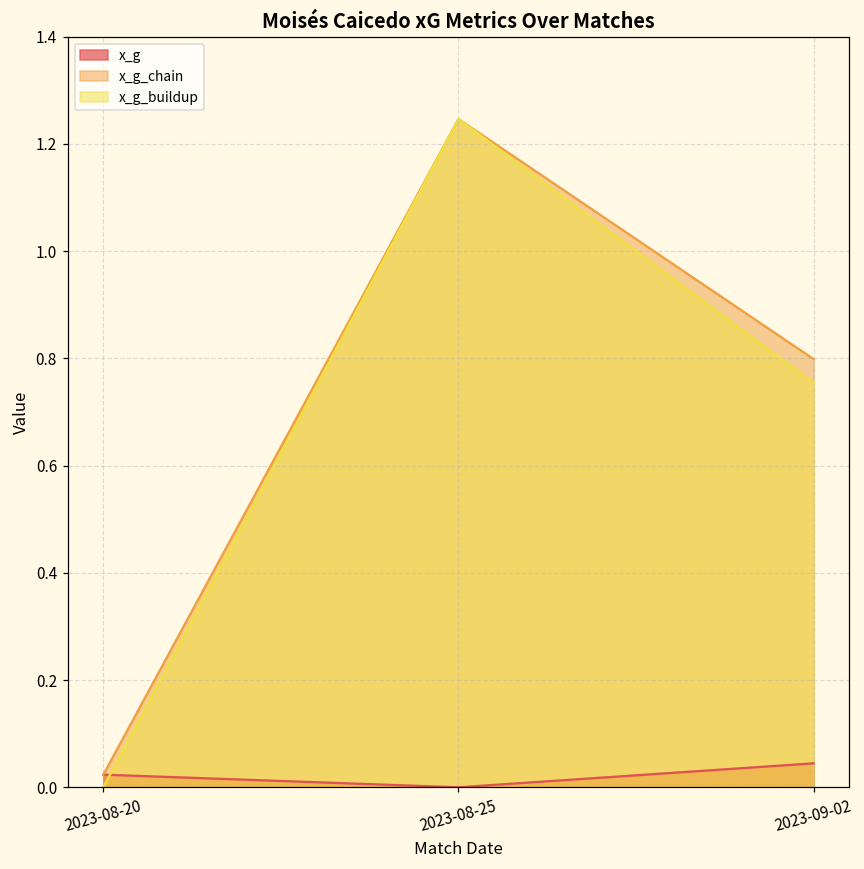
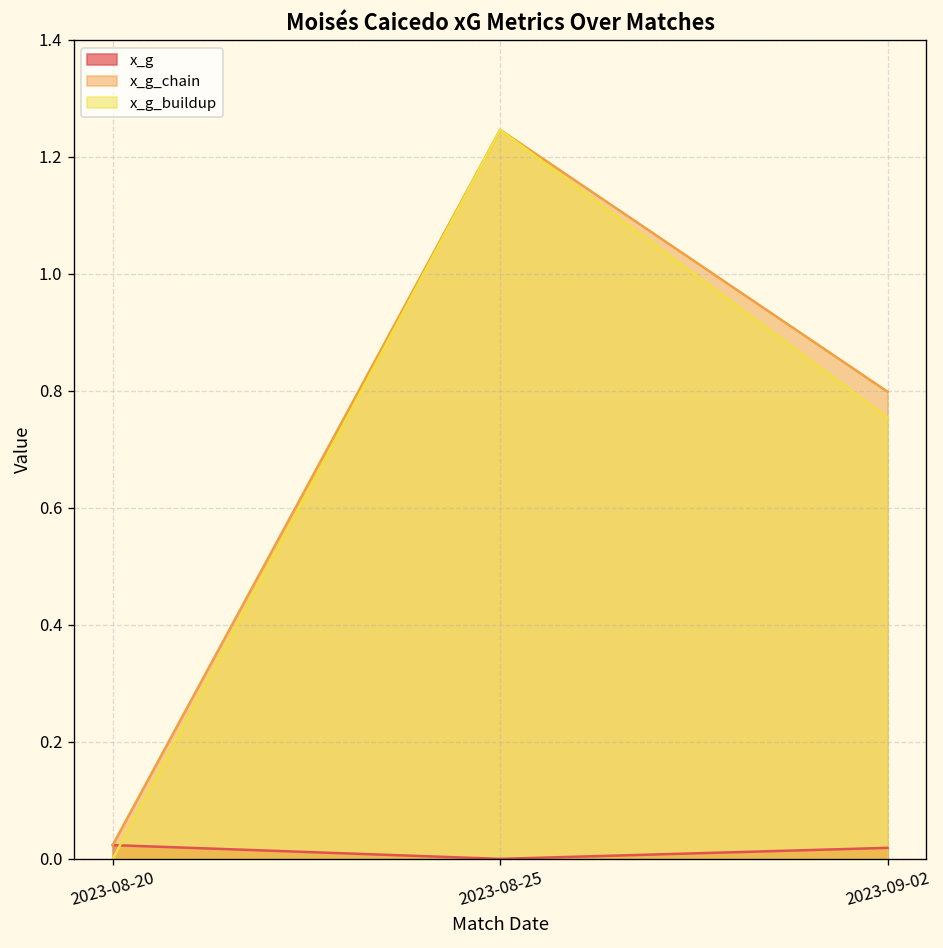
x_g, 2023-09-02: 0.04 -> 0.02
